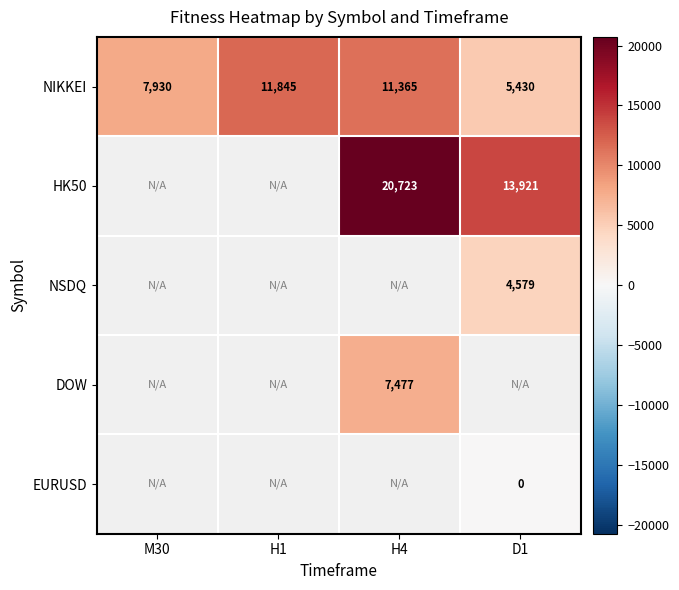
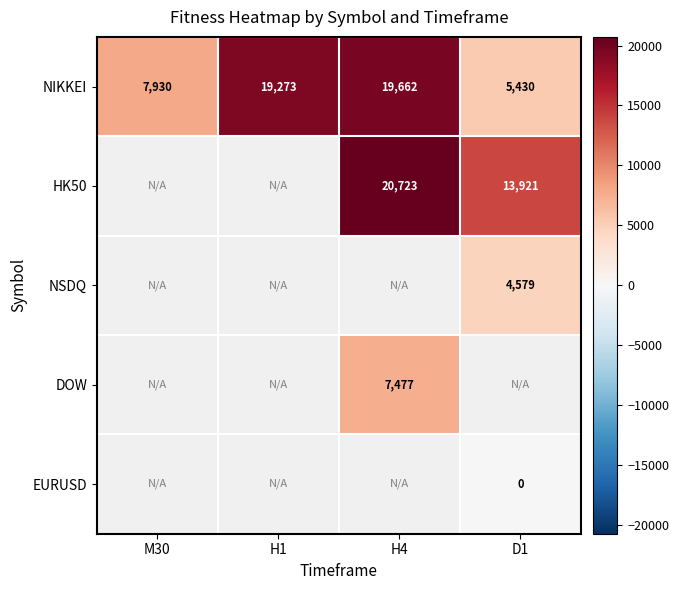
NIKKEI, H1: 11,845 -> 19,273
NIKKEI, H4: 11,365 -> 19,662
